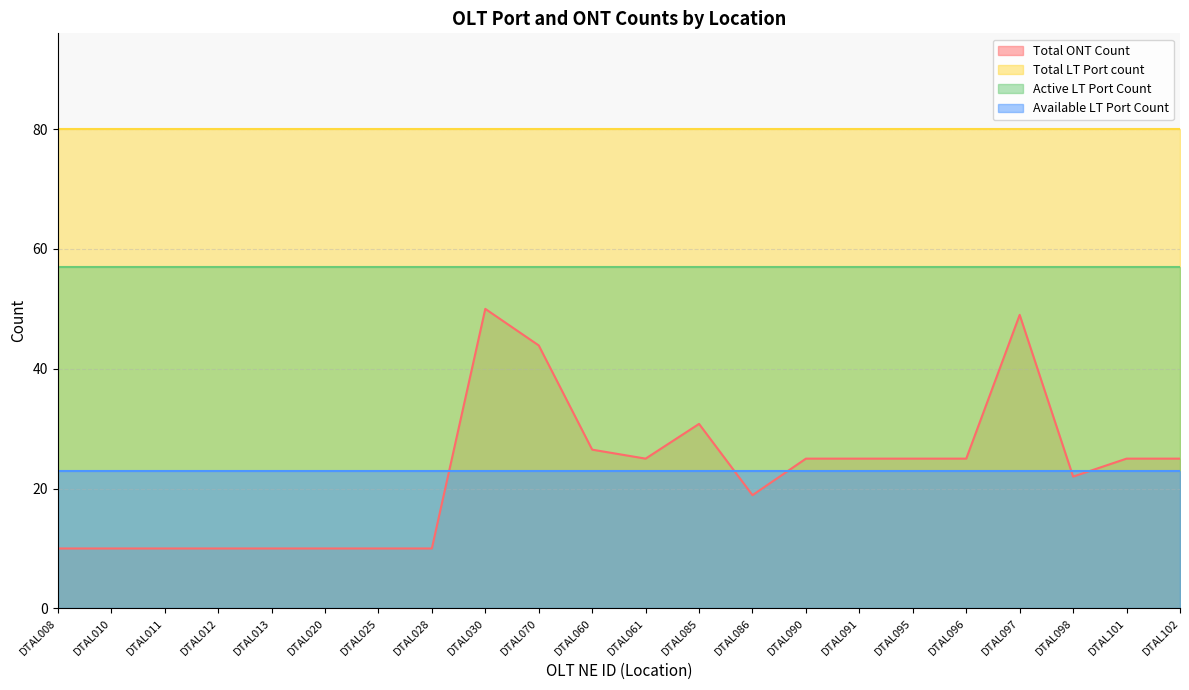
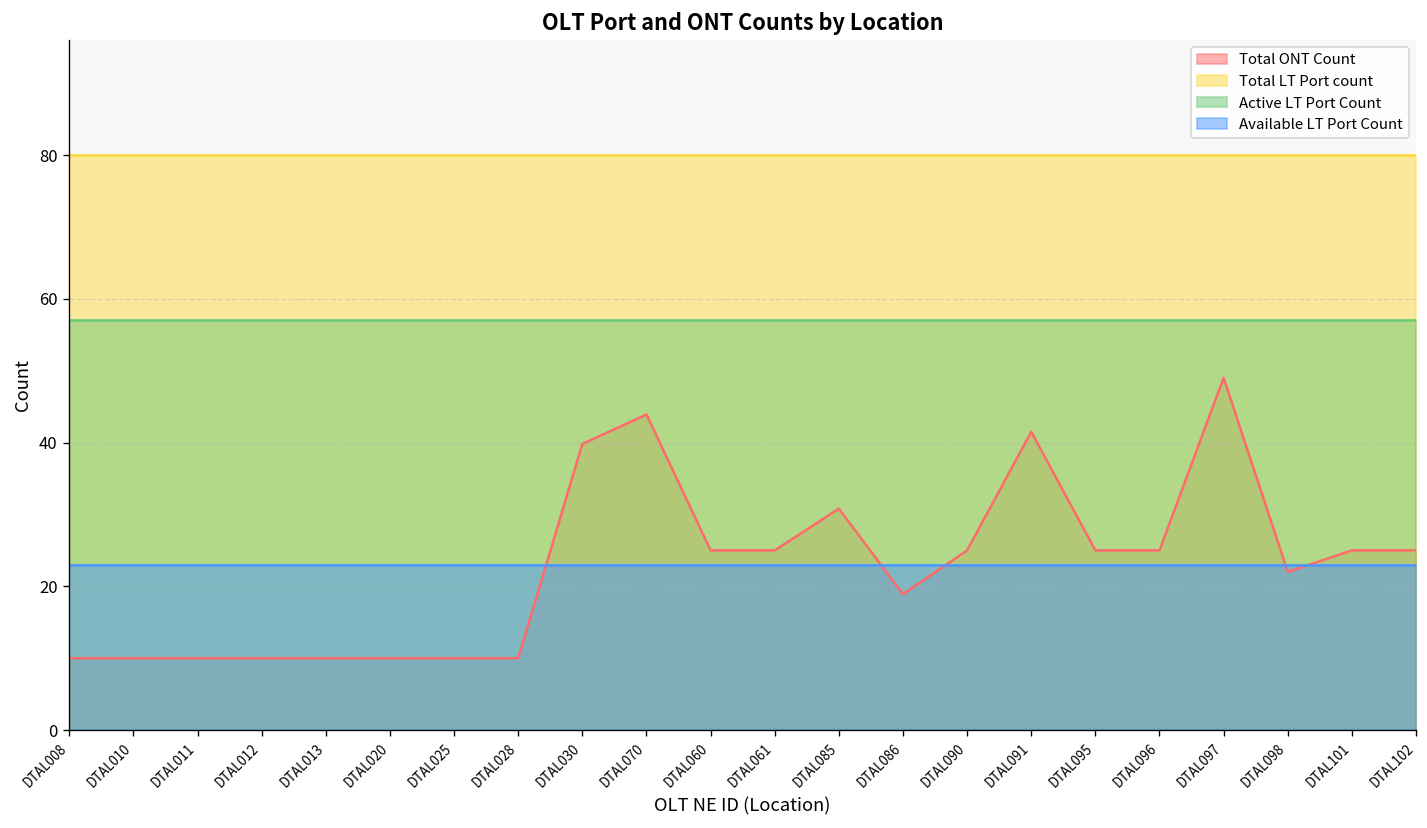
Total ONT Count, DTAL030: 50 -> 40
Total ONT Count, DTAL060: 27 -> 25
Total ONT Count, DTAL091: 25 -> 42
